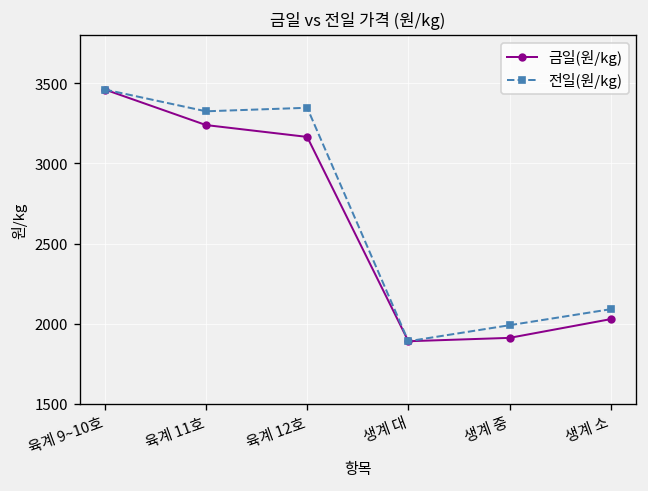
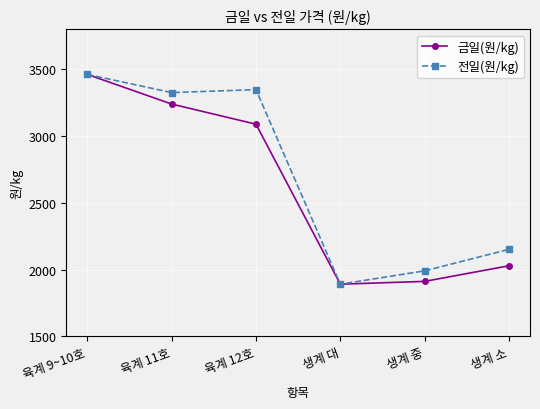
금일(원/kg), 육계 12호: 3170 -> 3090
전일(원/kg), 생계 소: 2090 -> 2150
